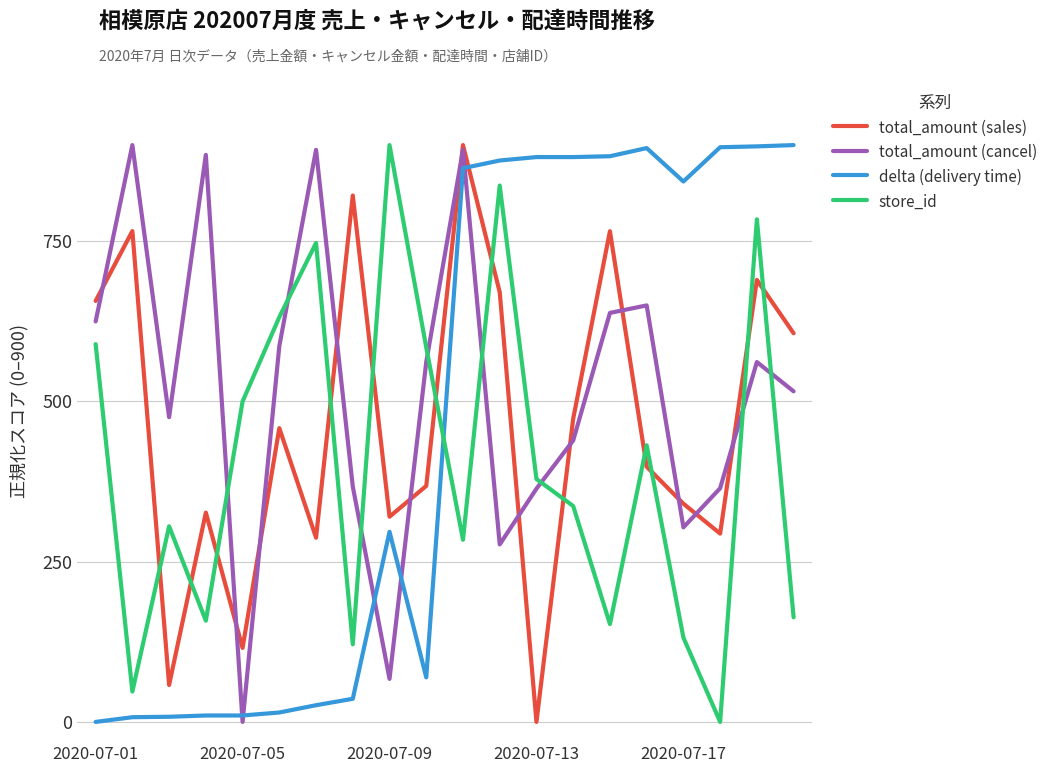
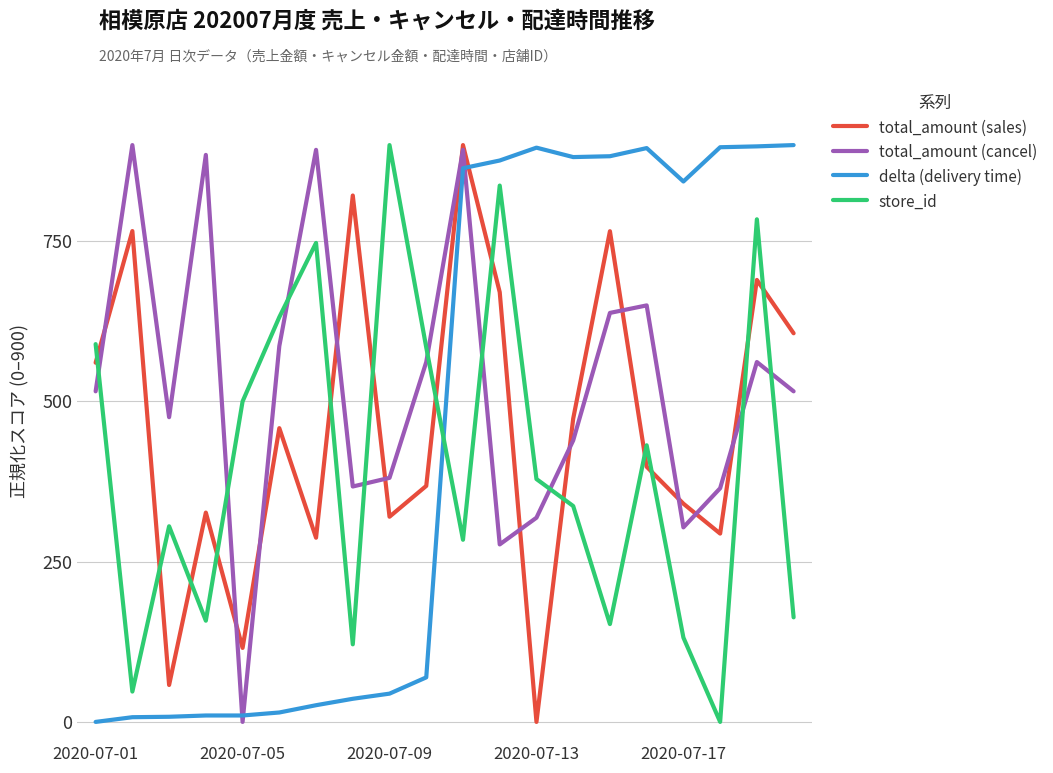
total_amount (sales), 2020-07-01: 660 -> 560
total_amount (cancel), 2020-07-01: 620 -> 520
total_amount (cancel), 2020-07-09: 70 -> 380
delta (delivery time), 2020-07-09: 300 -> 40
total_amount (cancel), 2020-07-13: 360 -> 320
delta (delivery time), 2020-07-13: 880 -> 900
